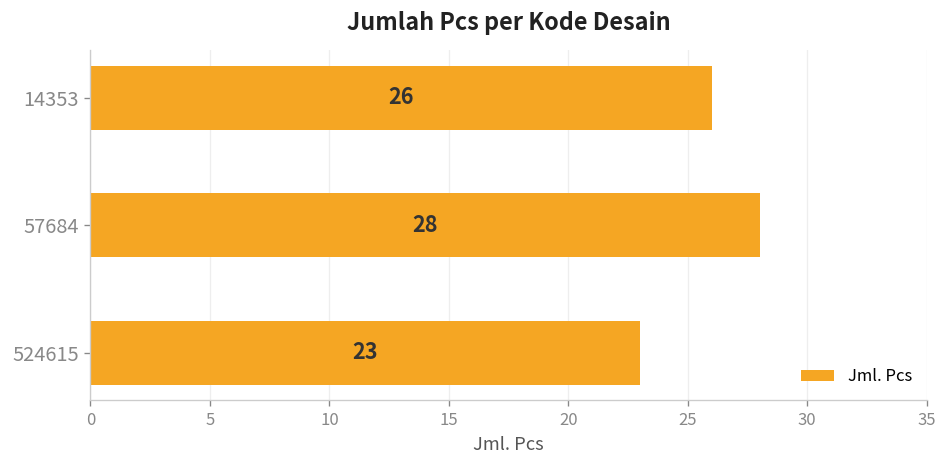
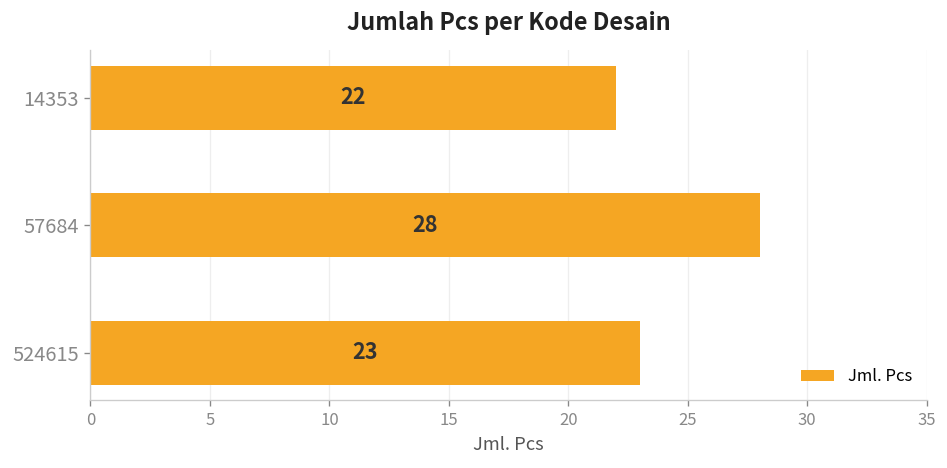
14353: 26 -> 22
